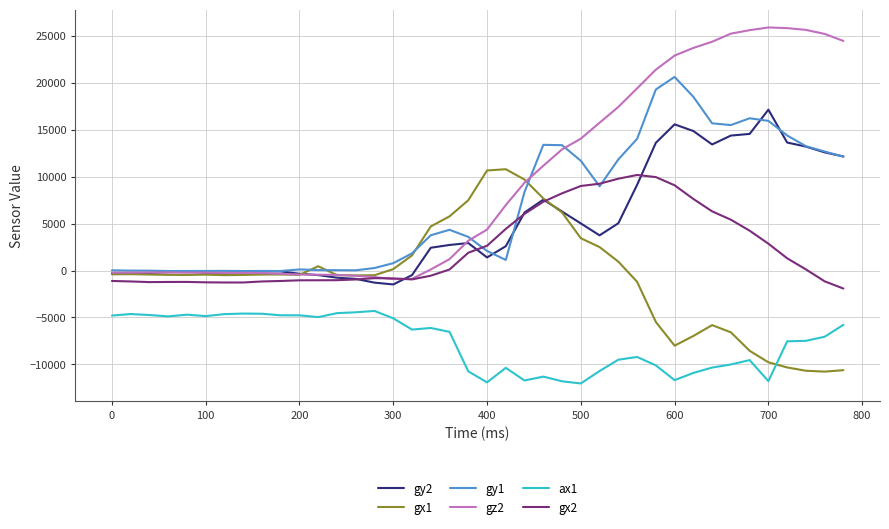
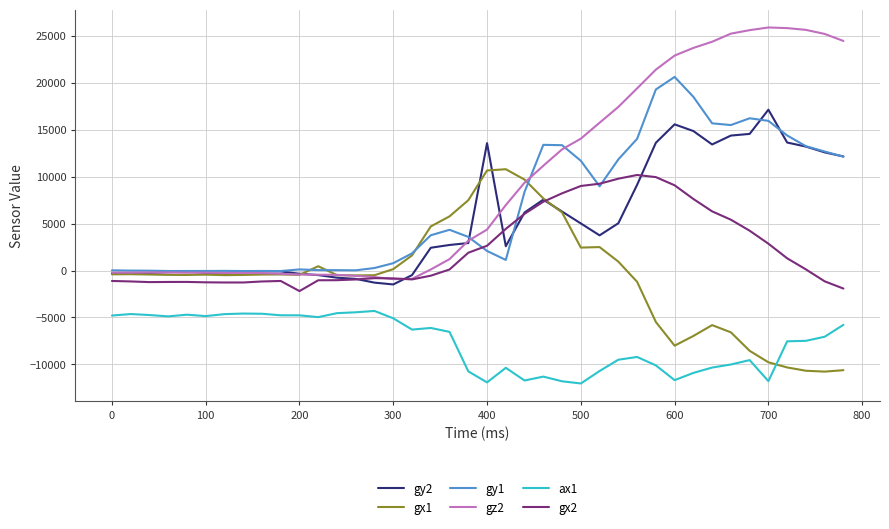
gx2, 200: -1000 -> -2000
gy2, 400: 1000 -> 14000
gx1, 500: 3000 -> 2000
